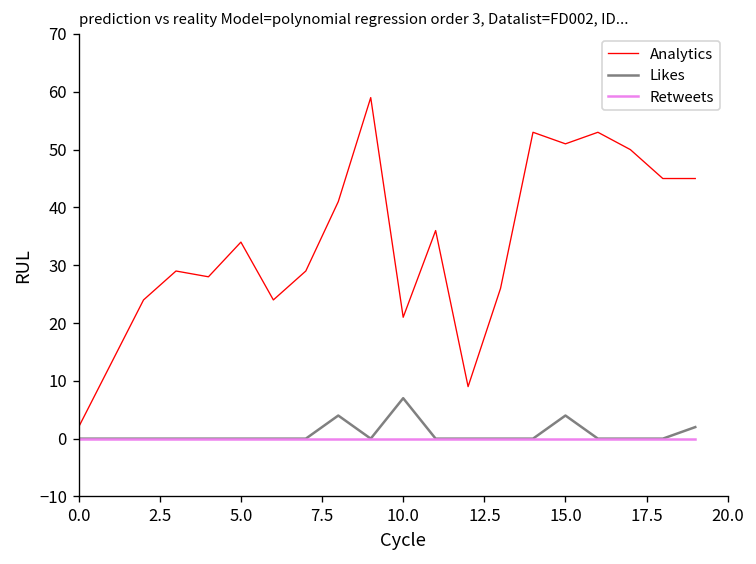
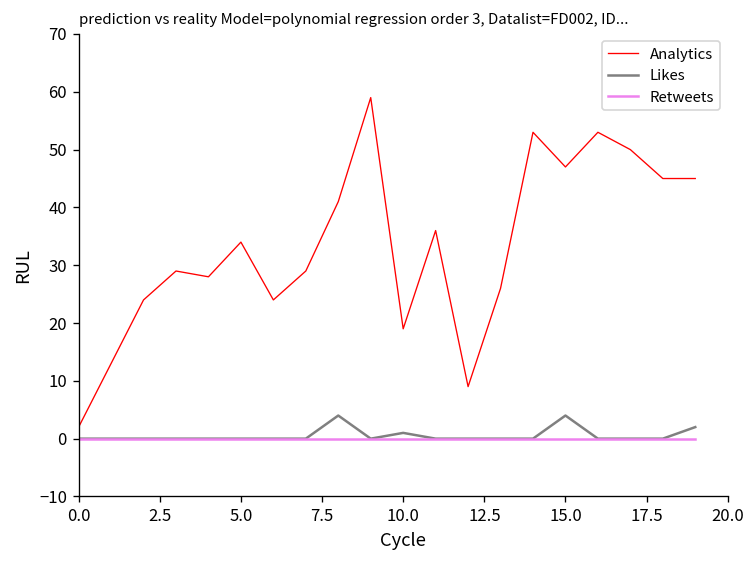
Analytics, 10.0: 21 -> 19
Likes, 10.0: 7 -> 1
Analytics, 15.0: 51 -> 47
